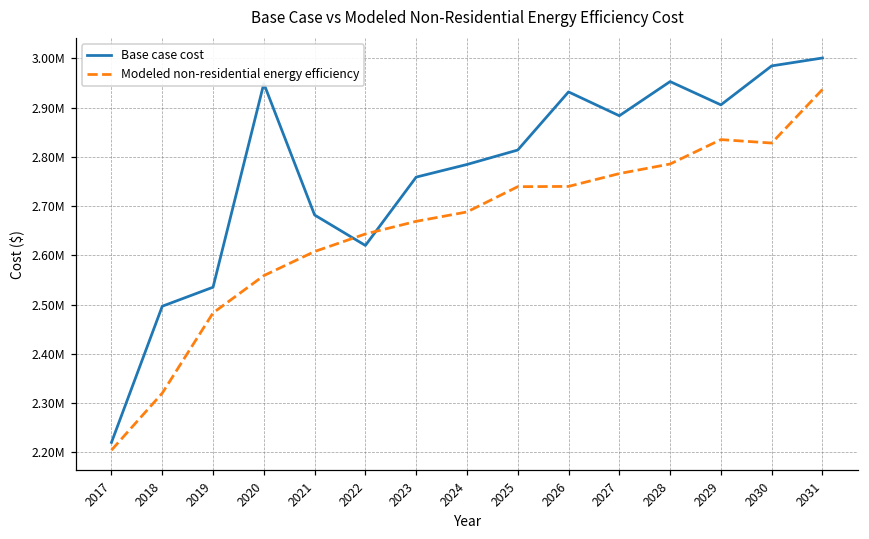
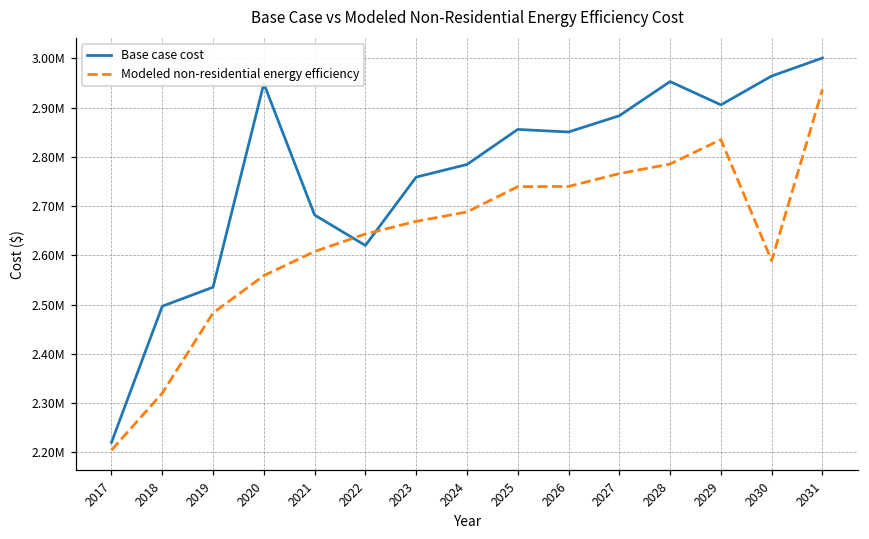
Base case cost, 2025: 2810000 -> 2860000
Base case cost, 2026: 2930000 -> 2850000
Base case cost, 2030: 2980000 -> 2960000
Modeled non-residential energy efficiency, 2030: 2830000 -> 2590000
